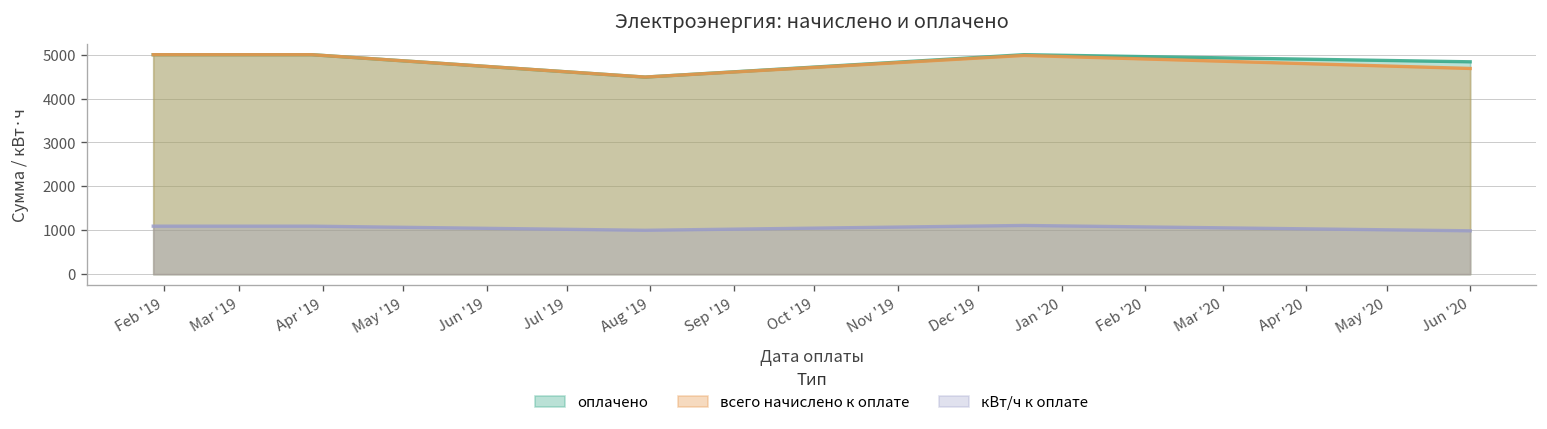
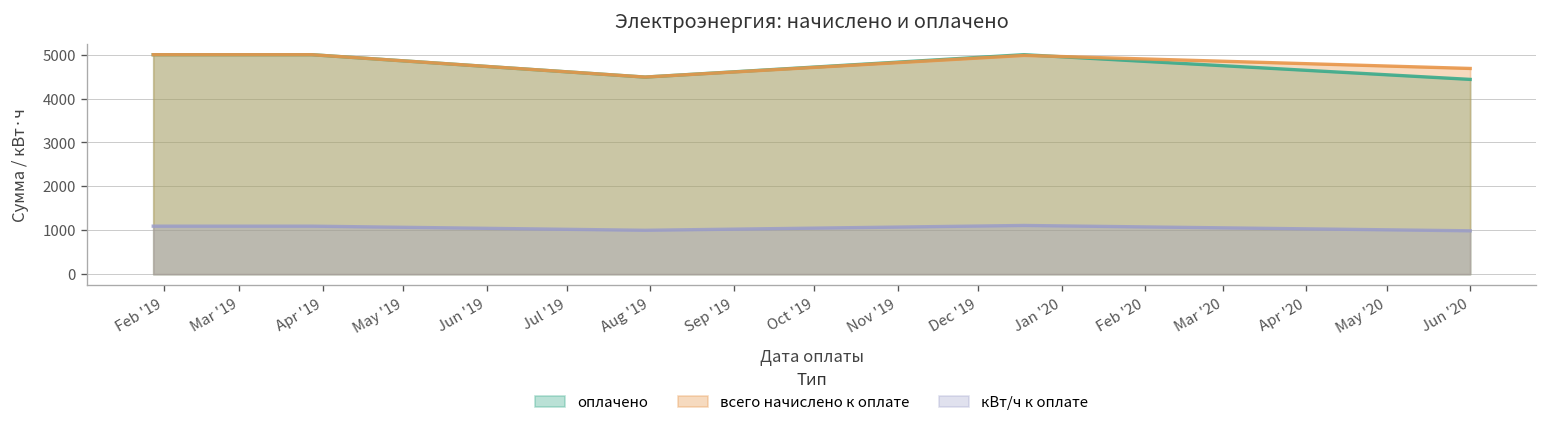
оплачено, Jun '20: 4800 -> 4400
